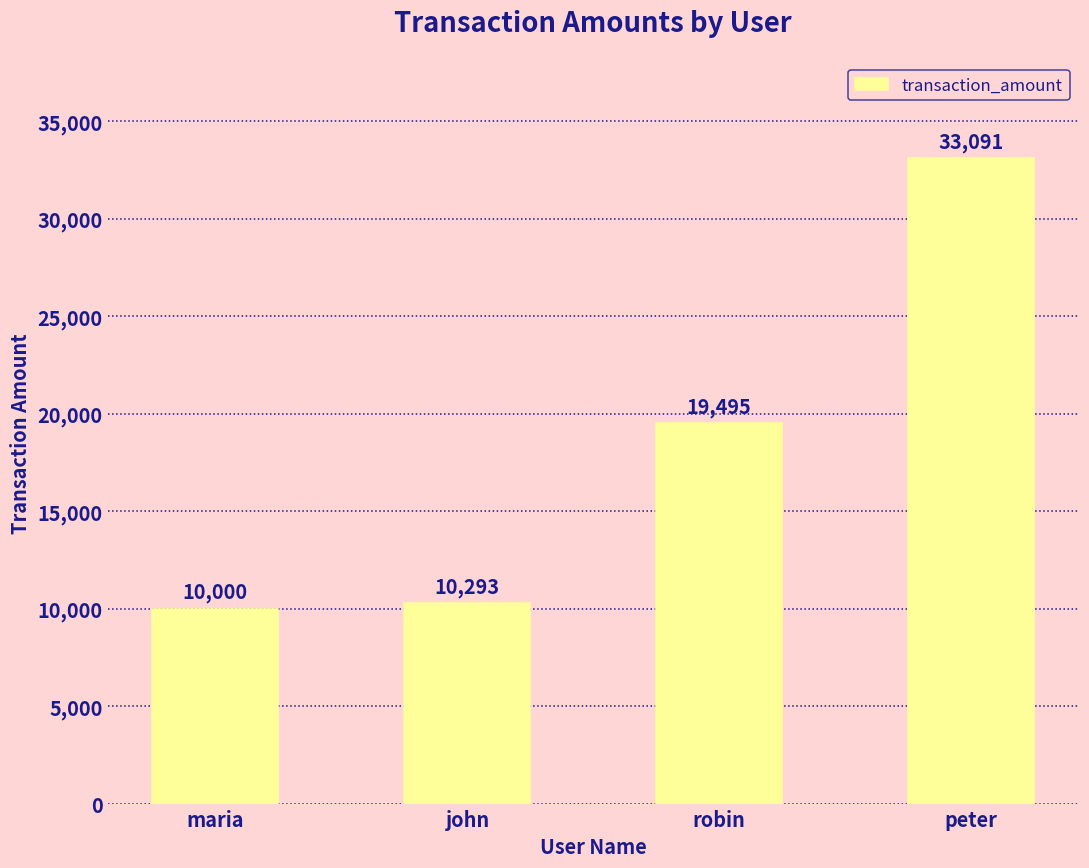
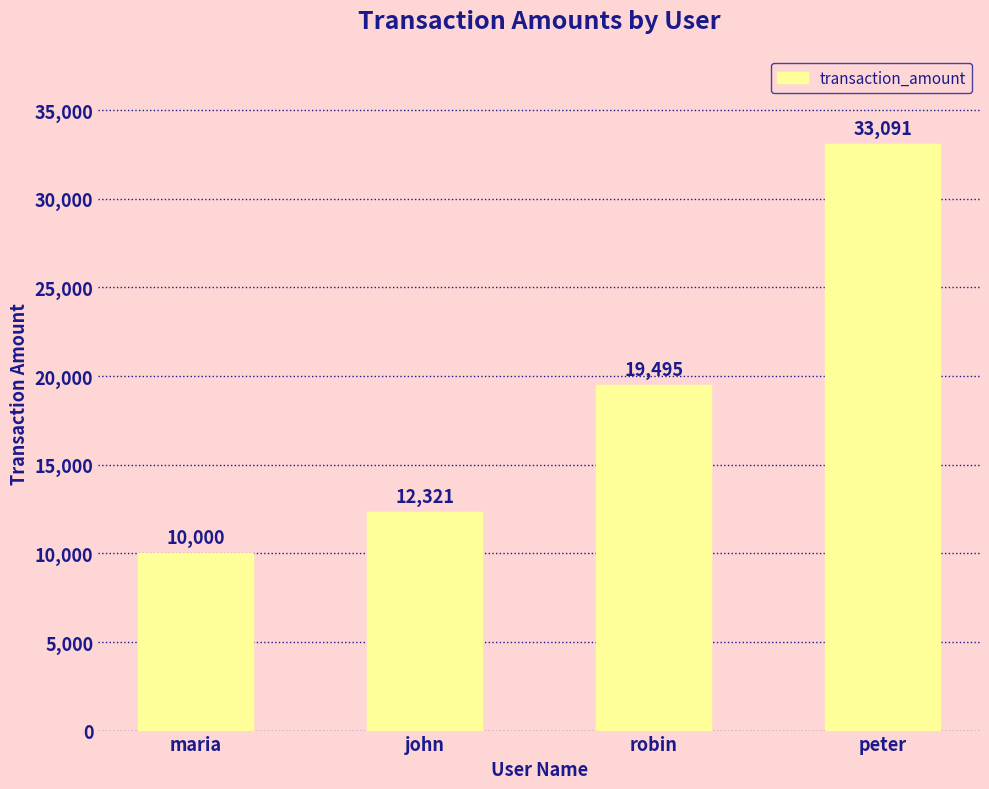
john: 10,293 -> 12,321
